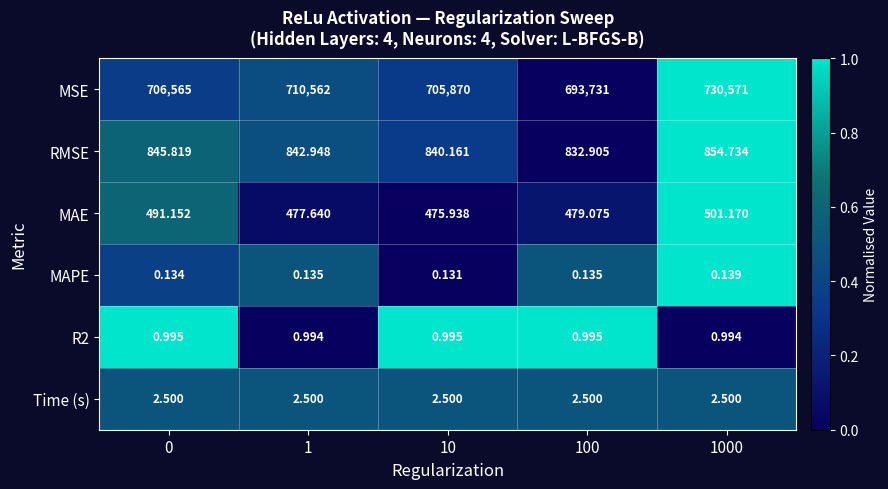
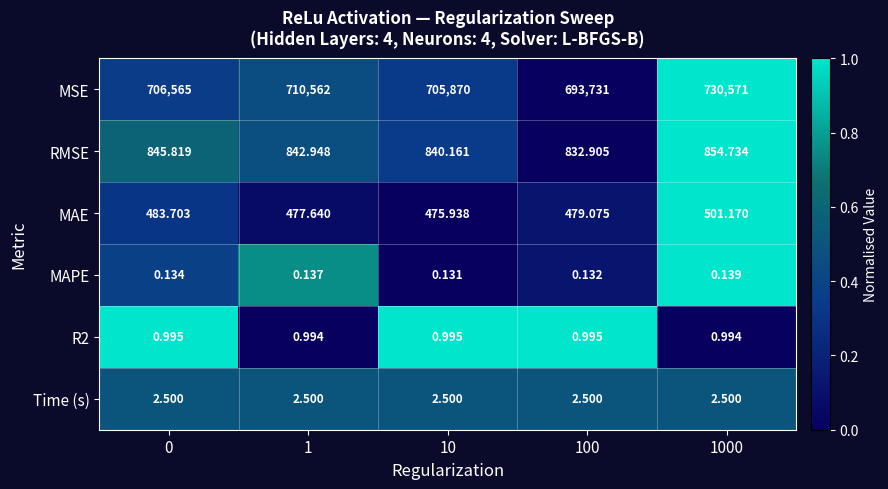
MAE, 0: 491.152 -> 483.703
MAPE, 1: 0.135 -> 0.137
MAPE, 100: 0.135 -> 0.132
